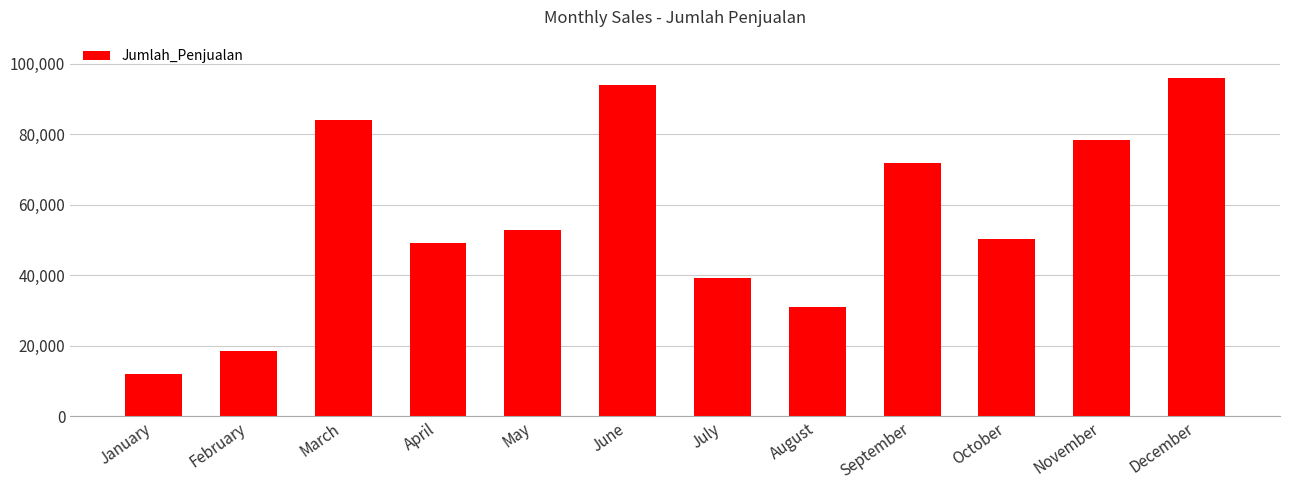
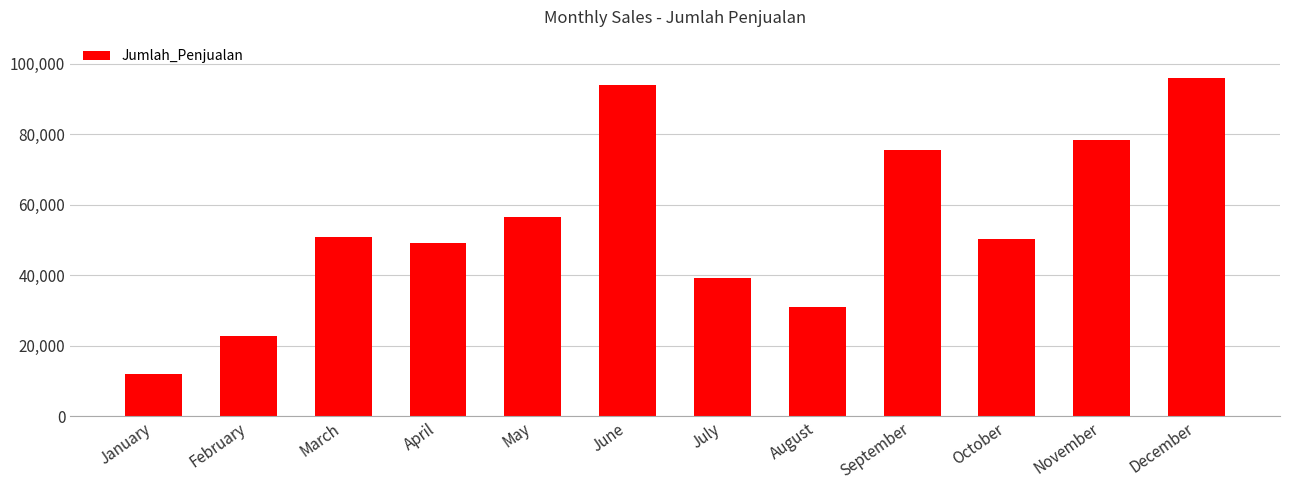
February: 19,000 -> 23,000
March: 84,000 -> 51,000
May: 53,000 -> 56,000
September: 72,000 -> 75,000
